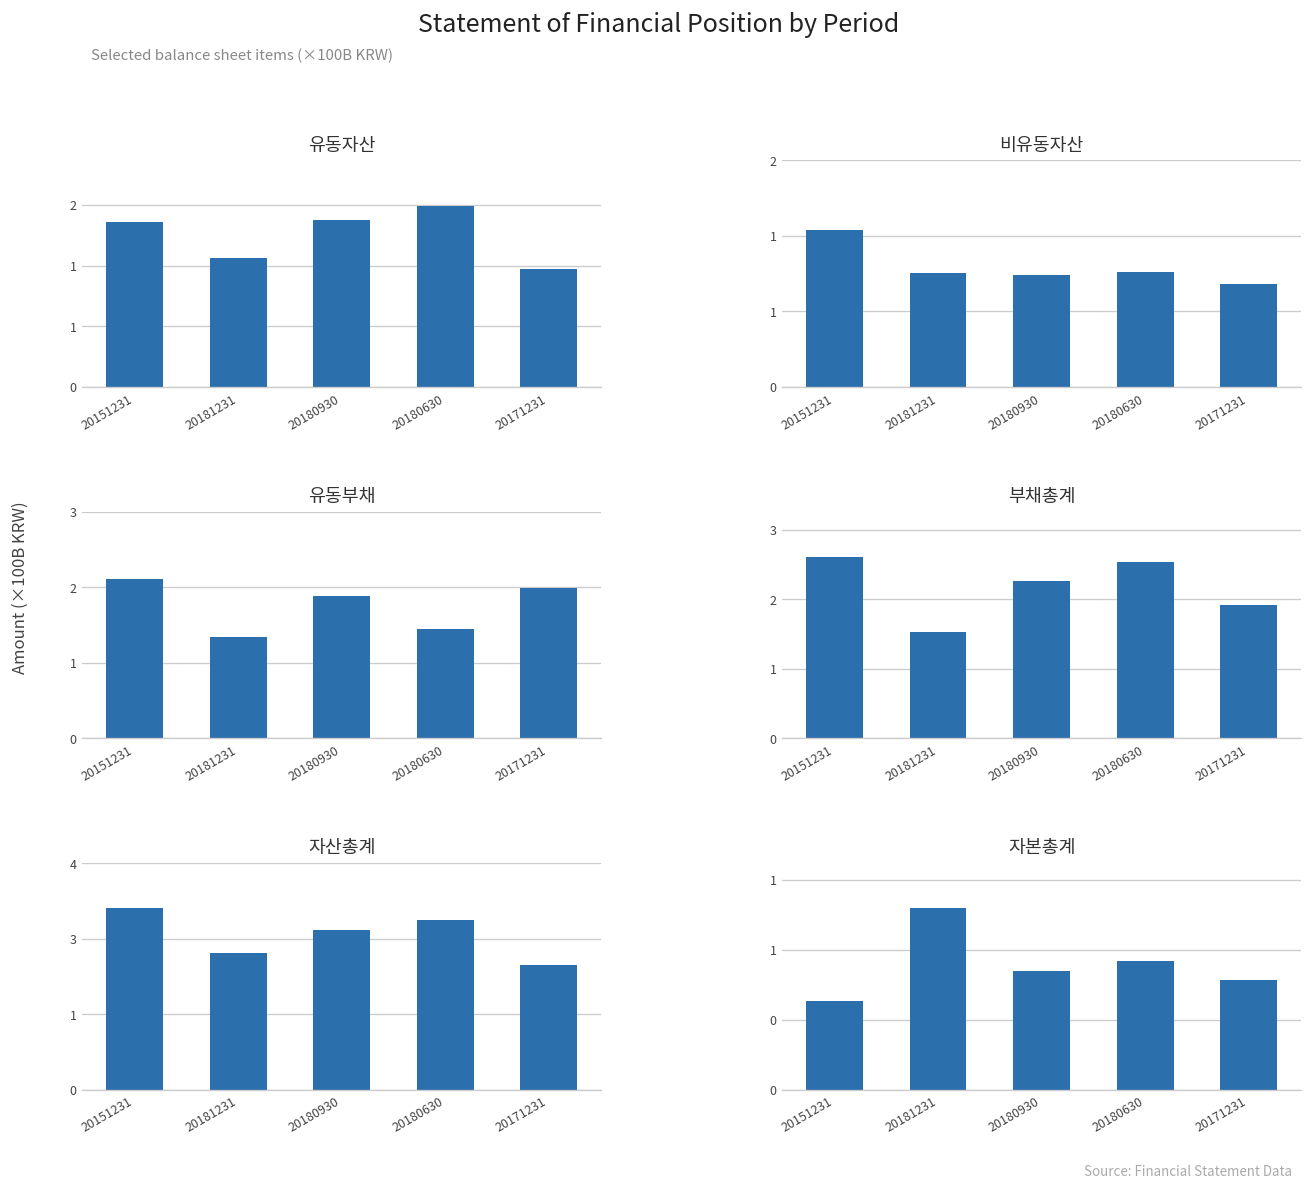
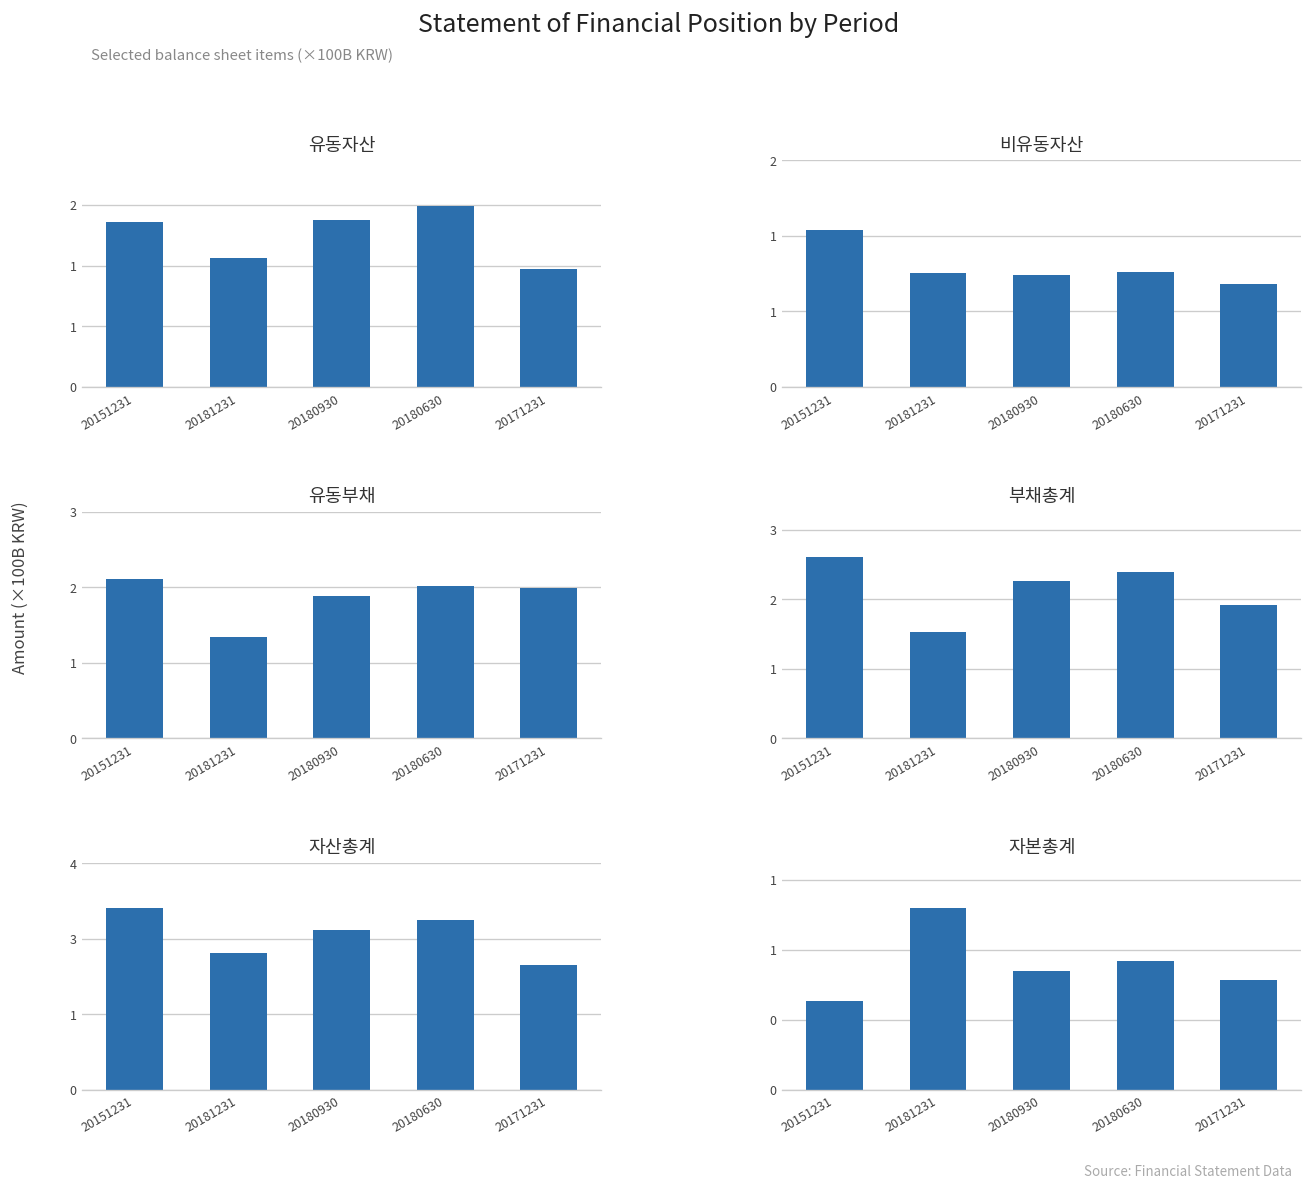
유동부채, 20180630: 1.4 -> 2.0
부채총계, 20180630: 2.5 -> 2.4
